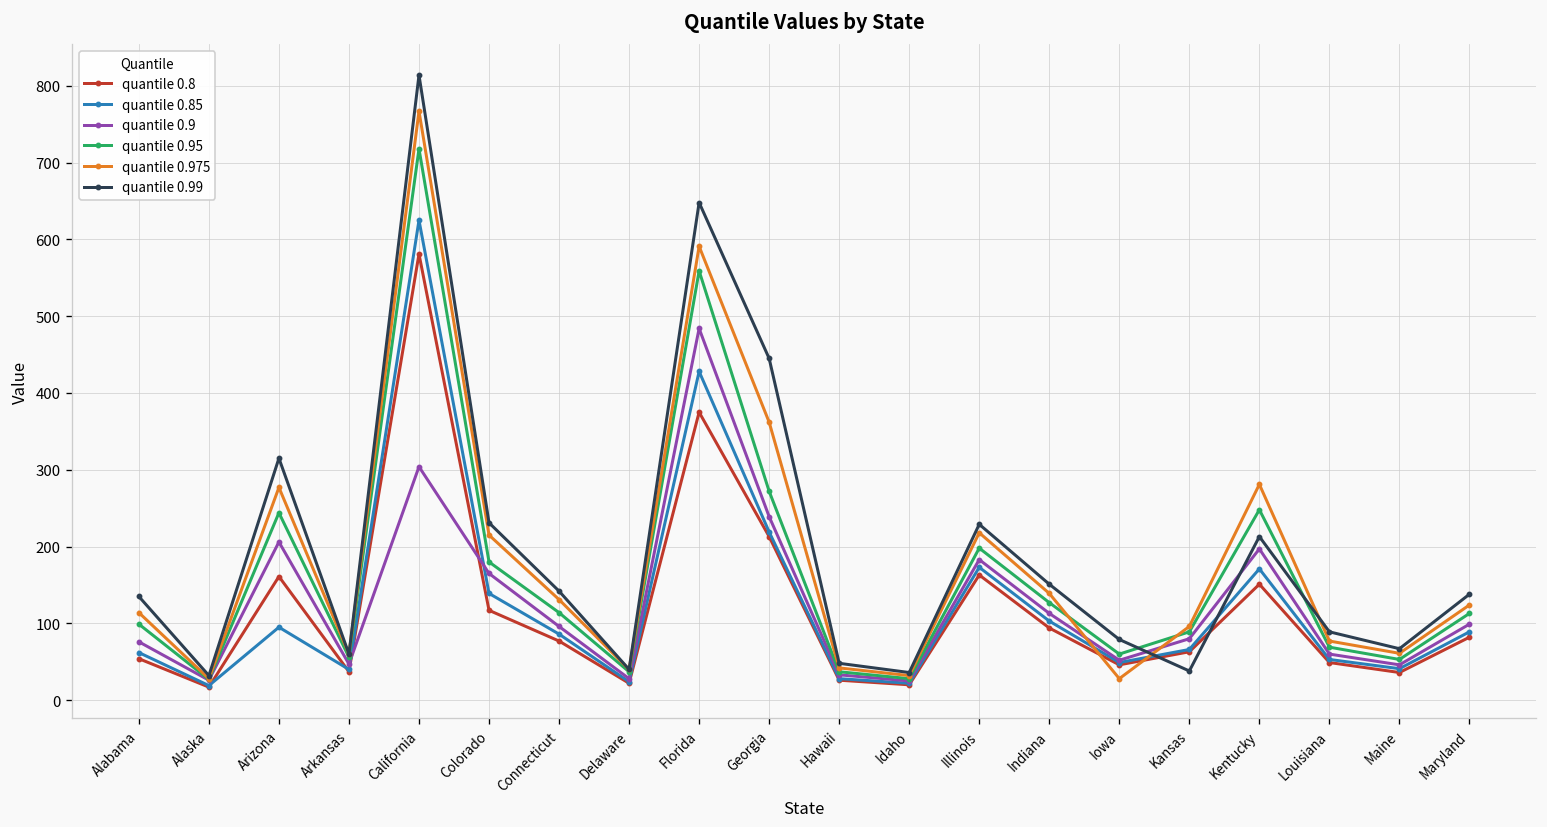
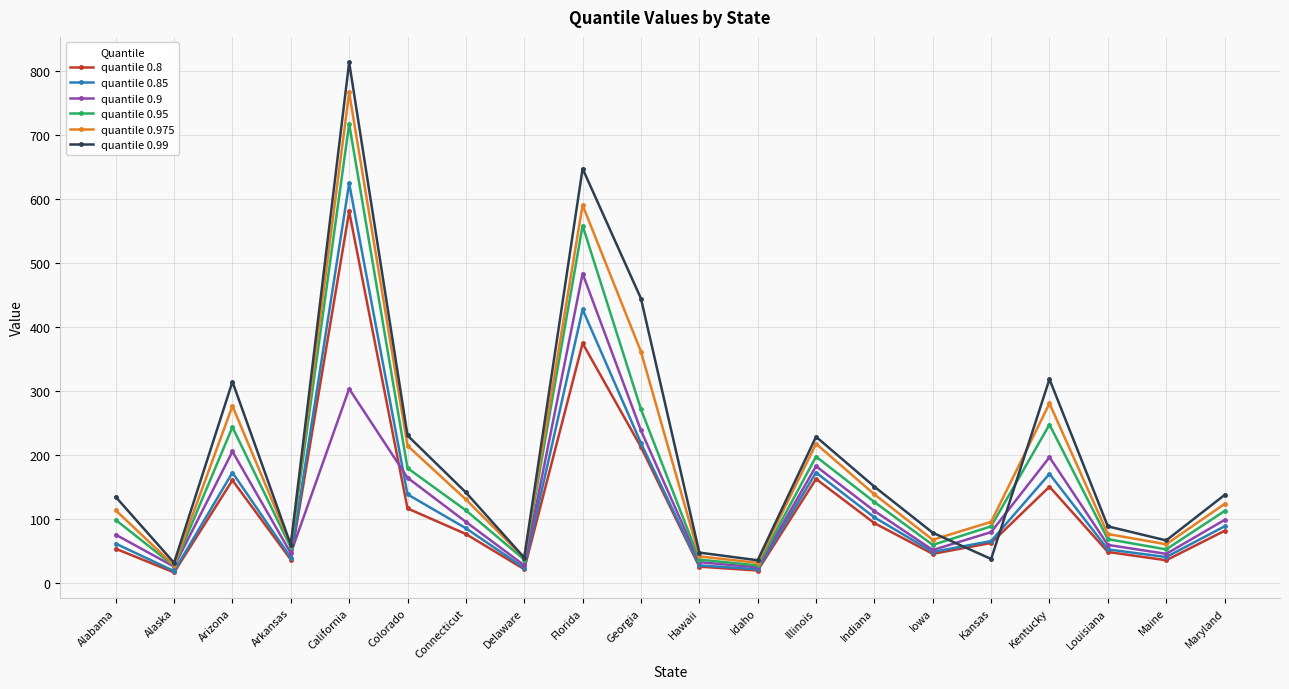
quantile 0.85, Arizona: 100 -> 170
quantile 0.975, Iowa: 30 -> 70
quantile 0.99, Kentucky: 210 -> 320
